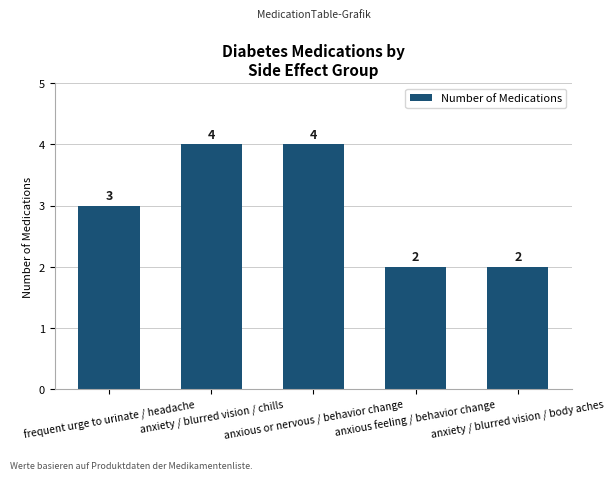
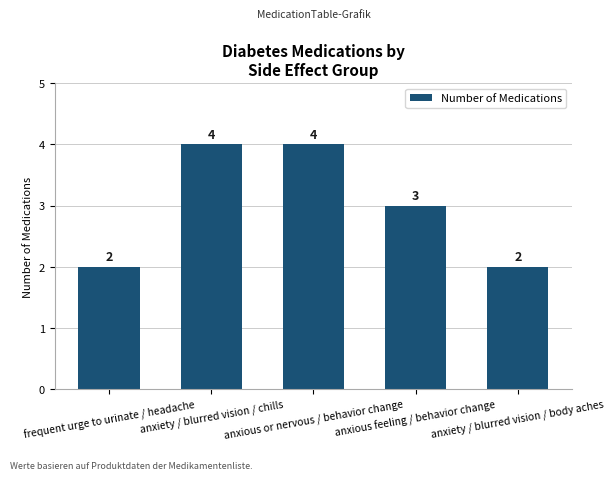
frequent urge to urinate / headache: 3 -> 2
anxious feeling / behavior change: 2 -> 3
